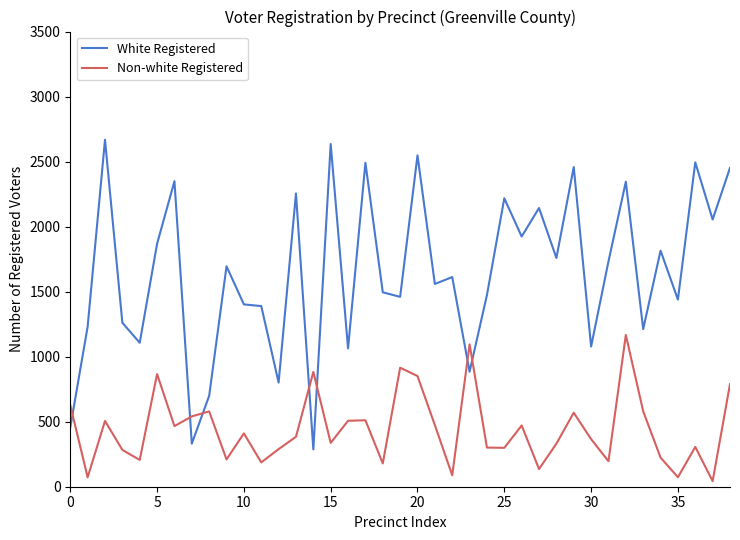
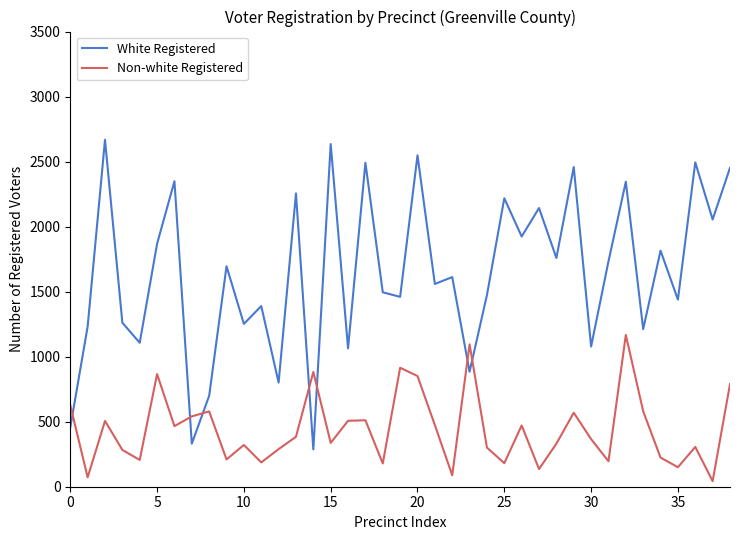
White Registered, 10: 1400 -> 1250
Non-white Registered, 10: 410 -> 320
Non-white Registered, 25: 300 -> 180
Non-white Registered, 35: 70 -> 150
